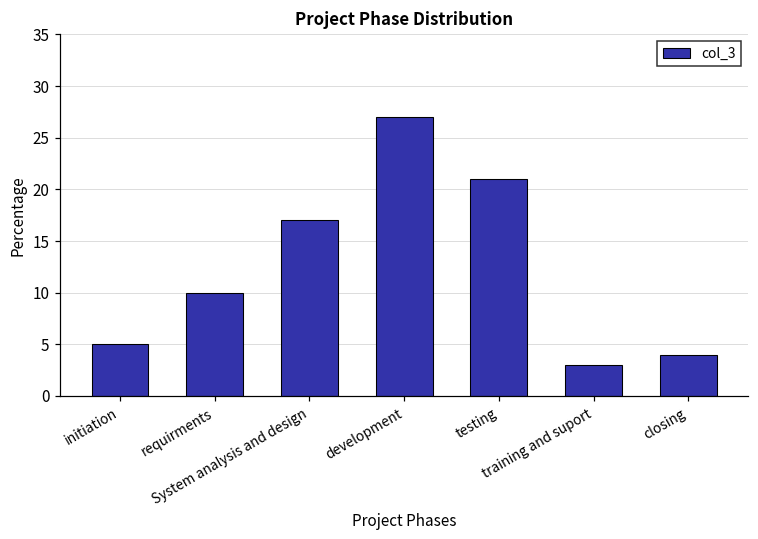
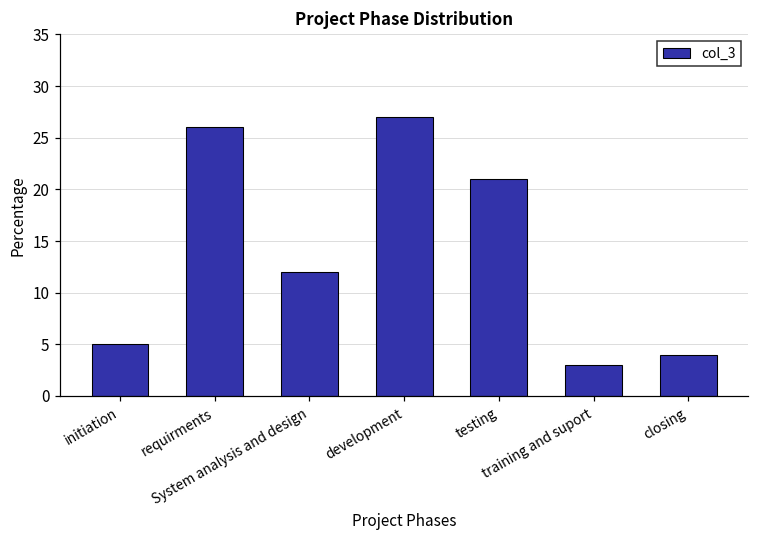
requirments: 10 -> 26
System analysis and design: 17 -> 12
